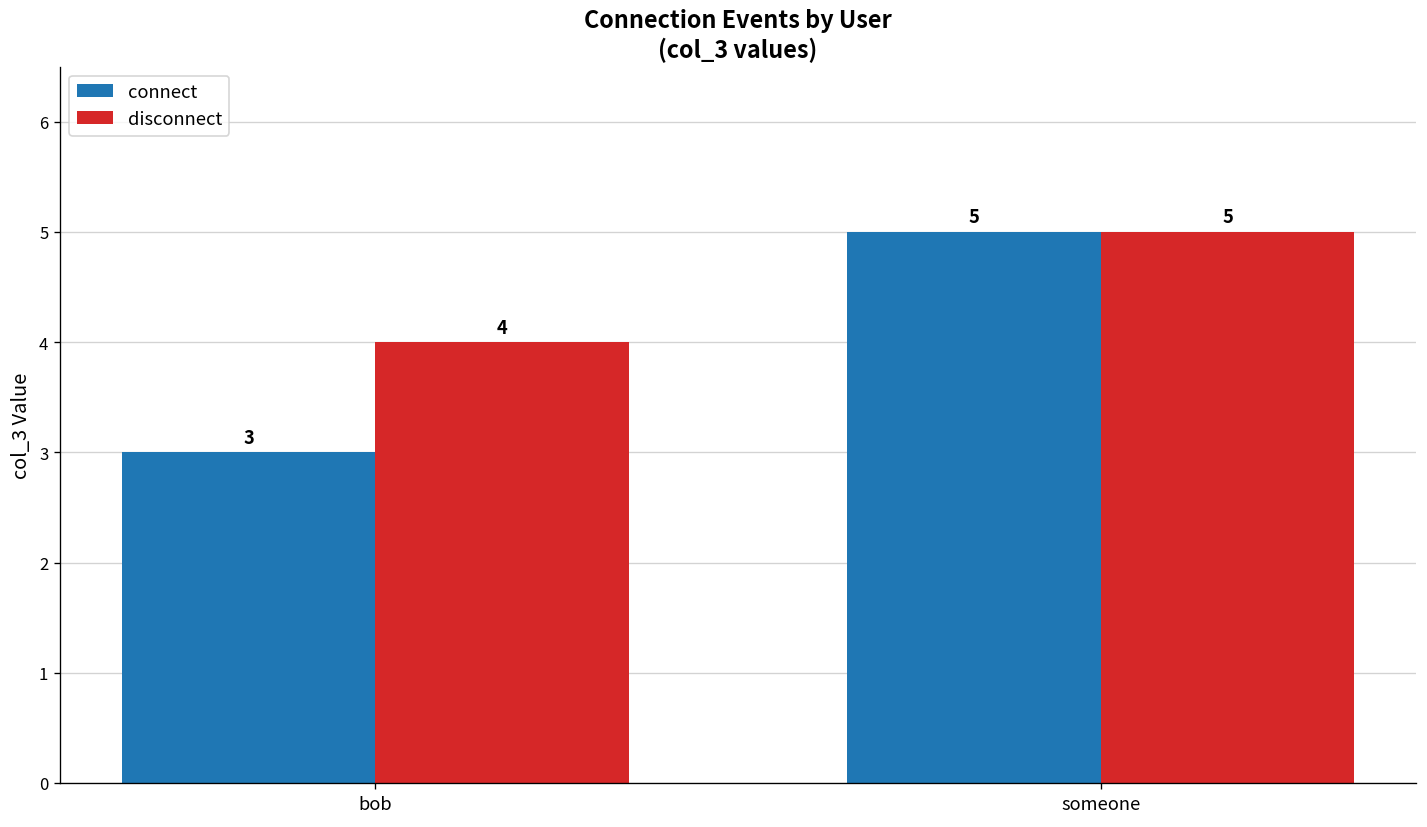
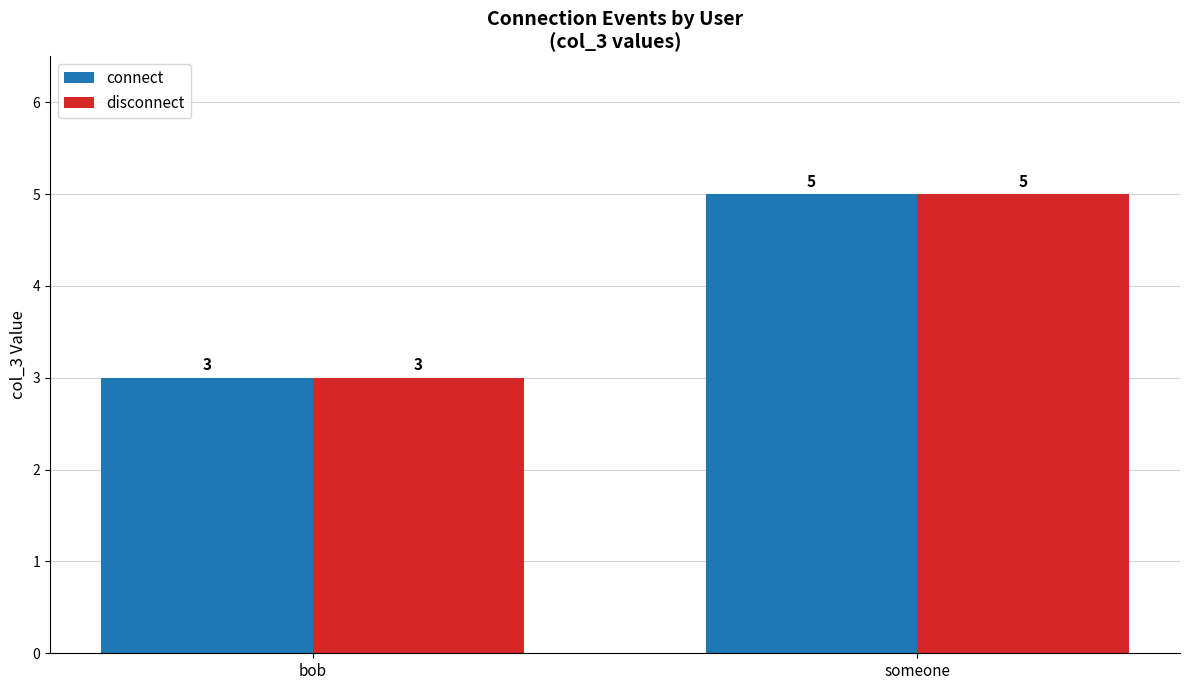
disconnect, bob: 4 -> 3
